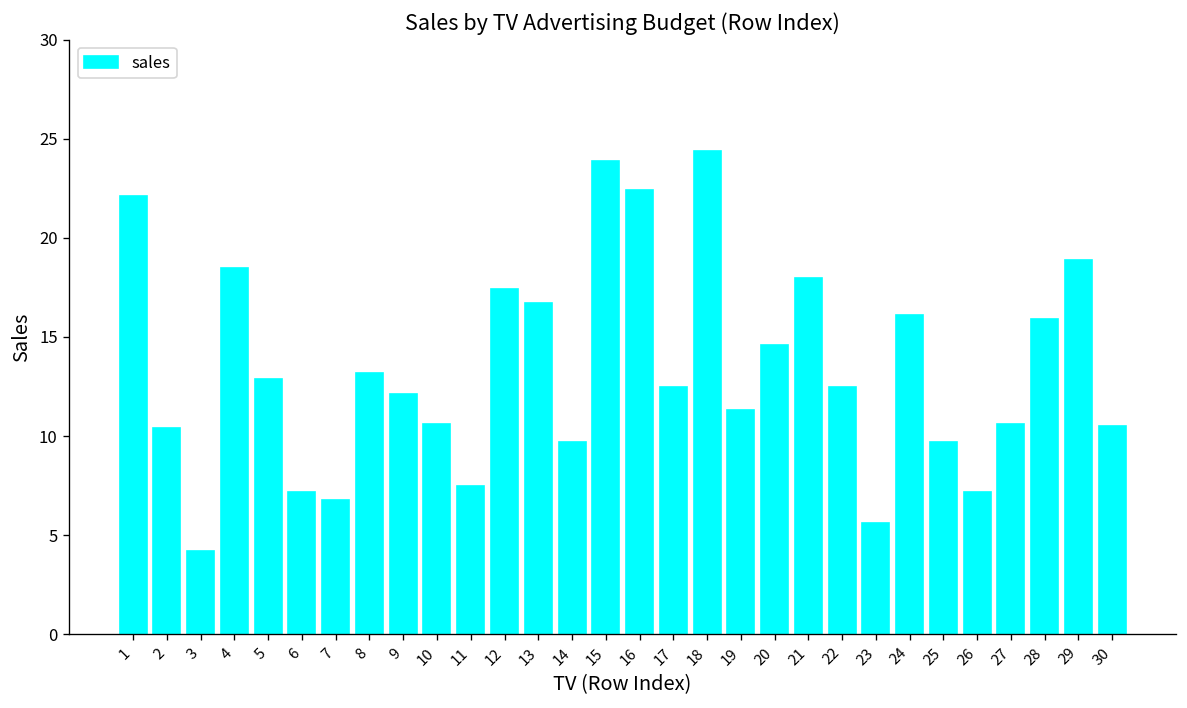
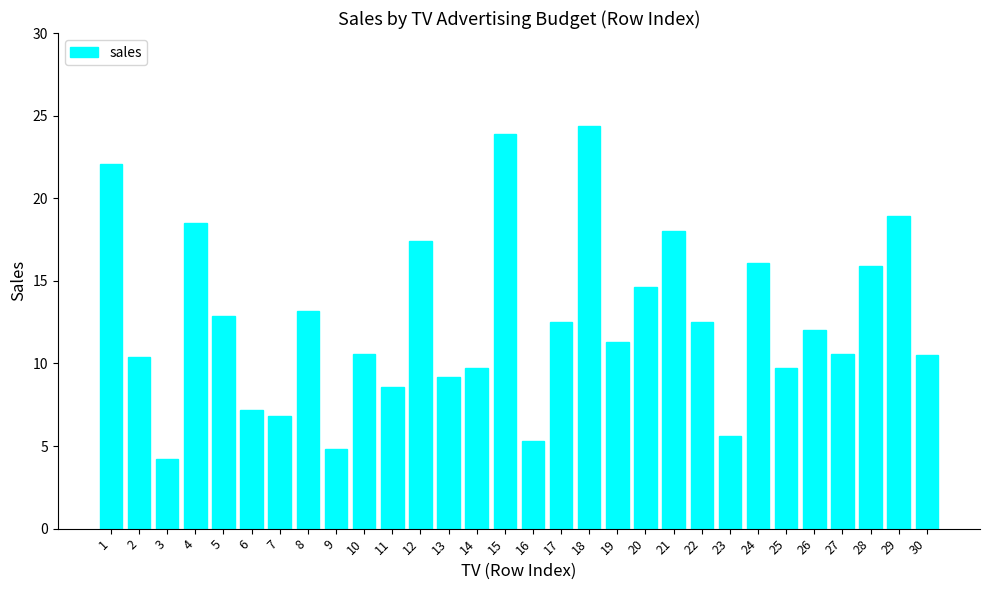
9: 12.1 -> 4.8
11: 7.5 -> 8.6
13: 16.7 -> 9.2
16: 22.4 -> 5.3
26: 7.2 -> 12.0
